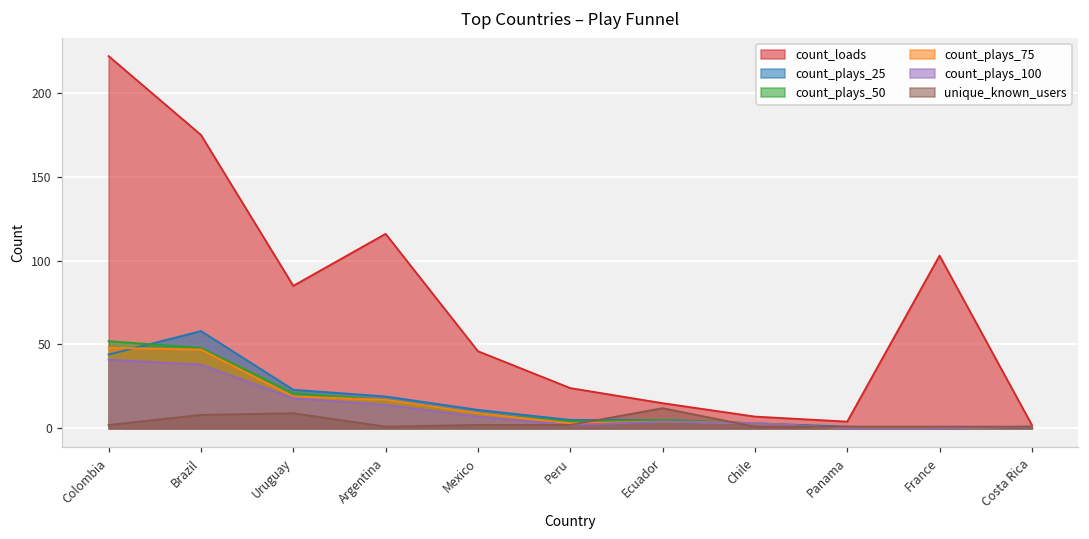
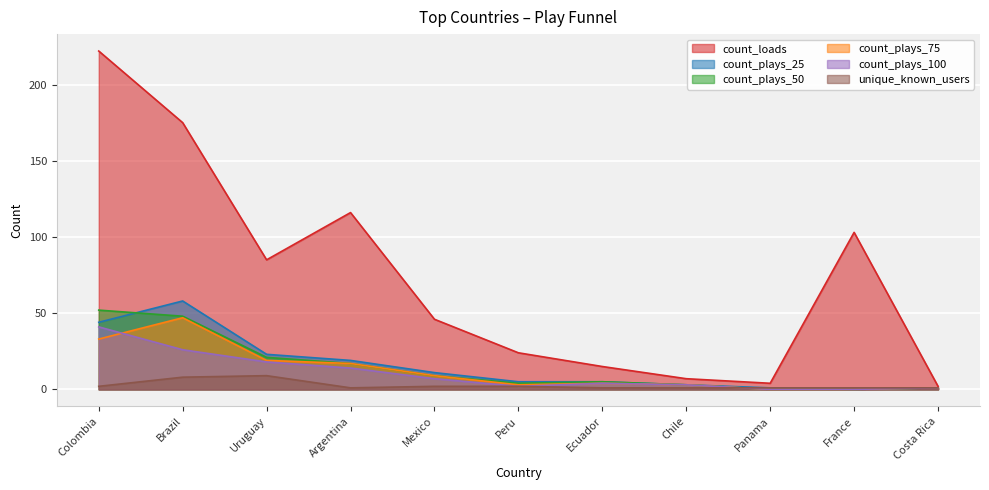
count_plays_75, Colombia: 48 -> 33
count_plays_100, Brazil: 38 -> 26
unique_known_users, Ecuador: 12 -> 1
